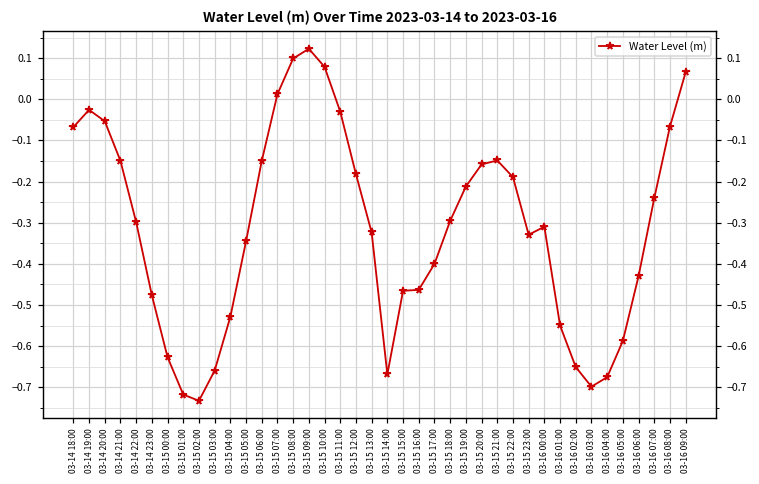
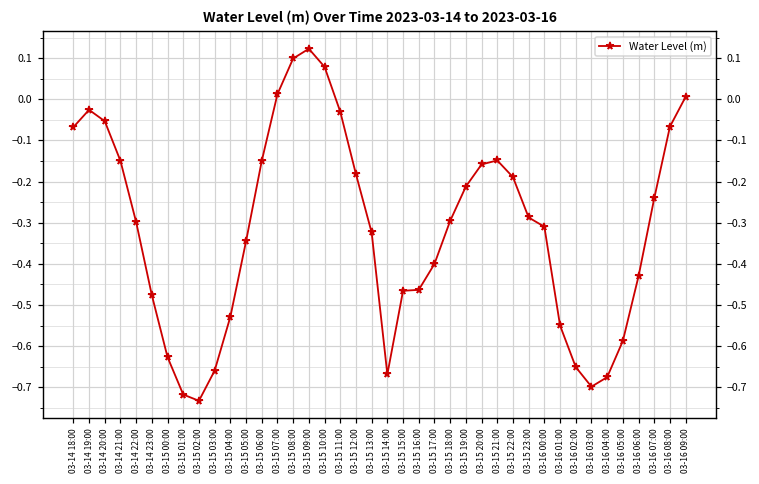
03-15 23:00: -0.33 -> -0.29
03-16 09:00: 0.07 -> 0.01
